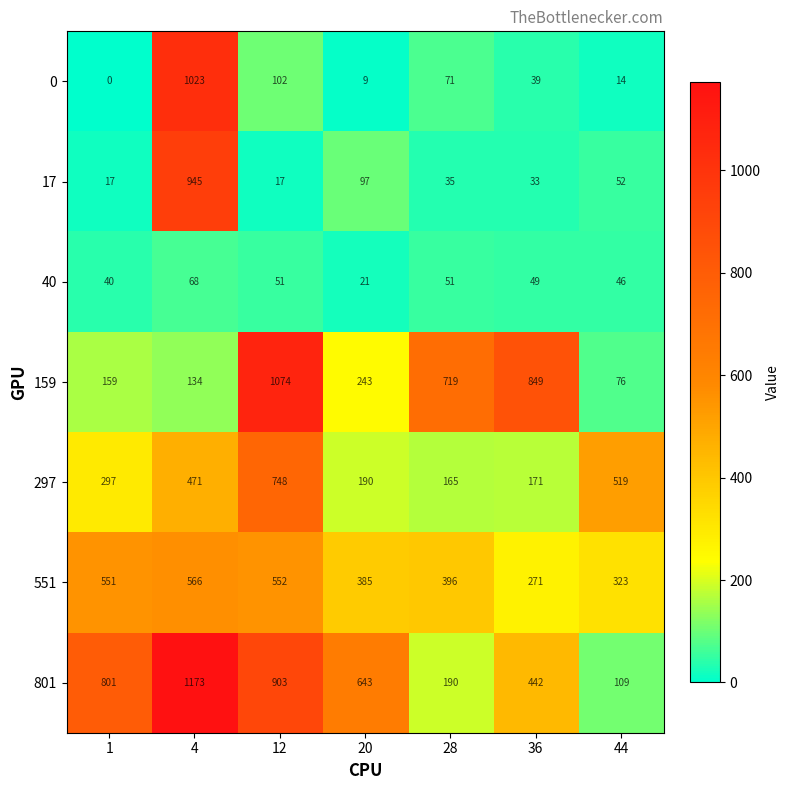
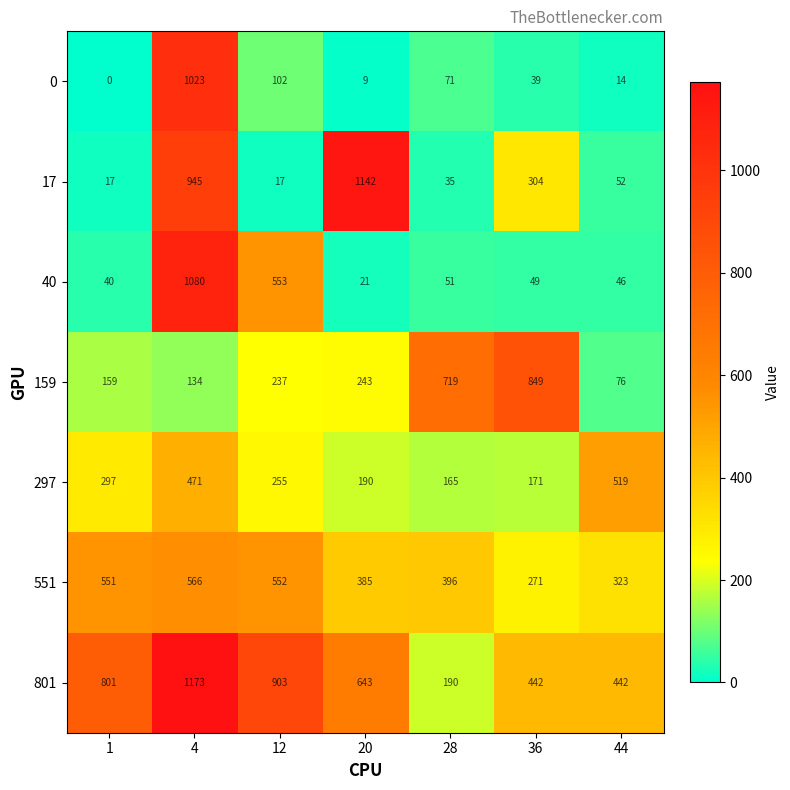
17, 20: 97 -> 1142
17, 36: 33 -> 304
40, 4: 68 -> 1080
40, 12: 51 -> 553
159, 12: 1074 -> 237
297, 12: 748 -> 255
801, 44: 109 -> 442
